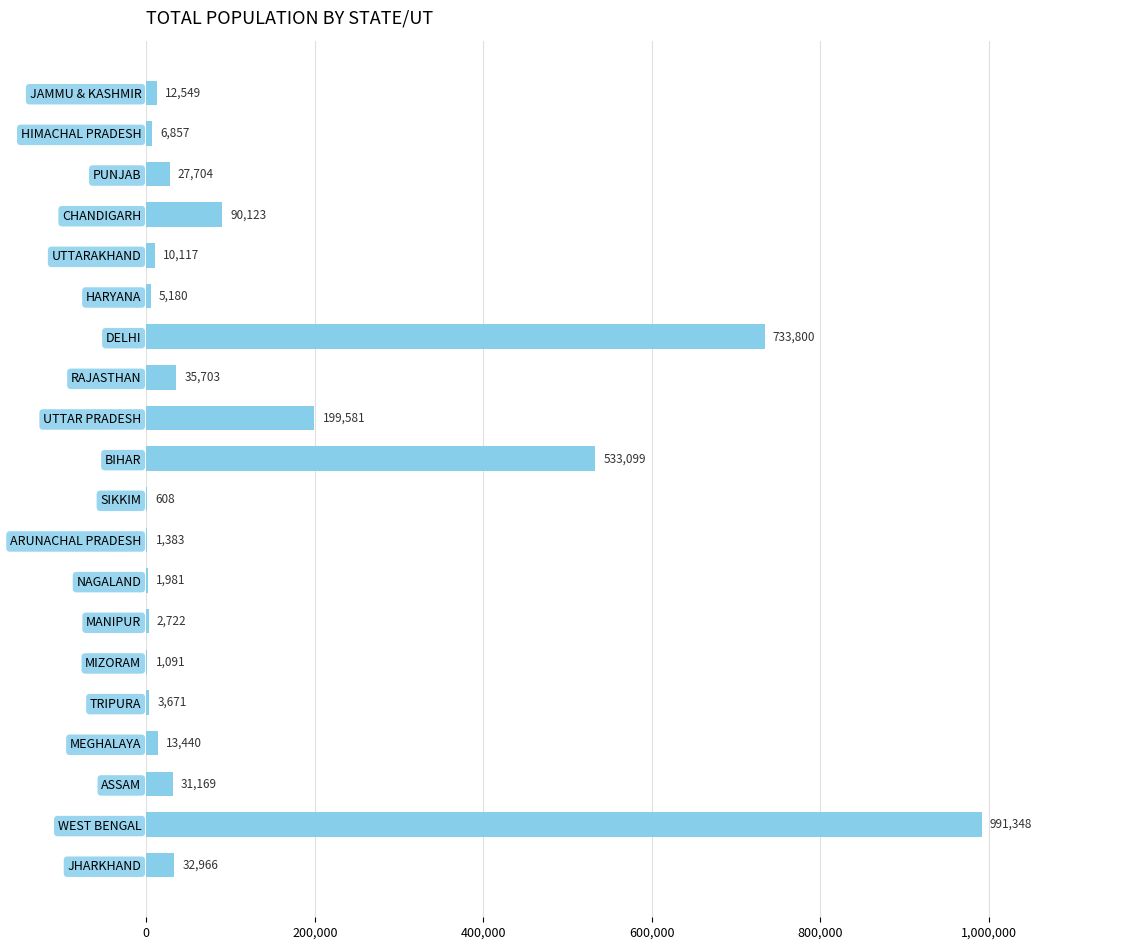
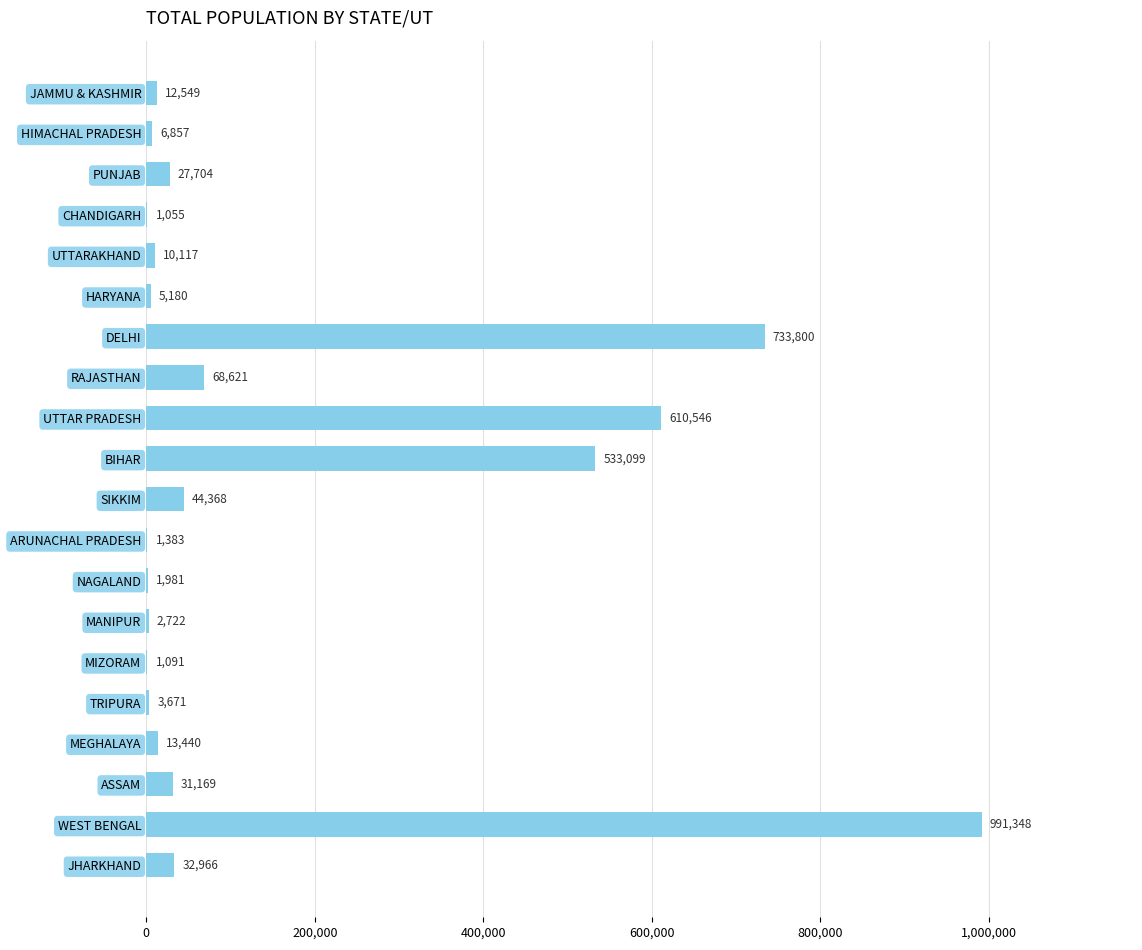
CHANDIGARH: 90,123 -> 1,055
RAJASTHAN: 35,703 -> 68,621
UTTAR PRADESH: 199,581 -> 610,546
SIKKIM: 608 -> 44,368
